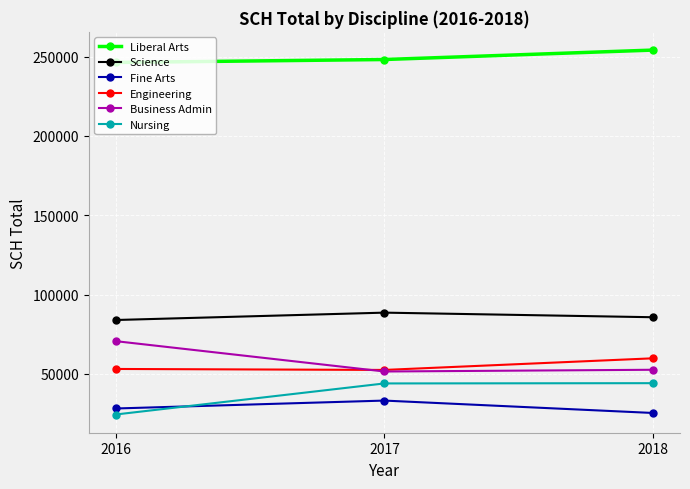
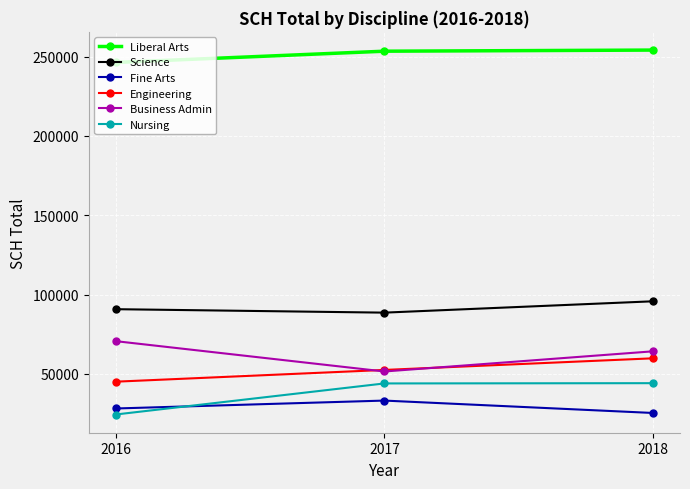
Science, 2016: 84000 -> 91000
Engineering, 2016: 53000 -> 45000
Liberal Arts, 2017: 248000 -> 253000
Science, 2018: 86000 -> 96000
Business Admin, 2018: 53000 -> 64000
